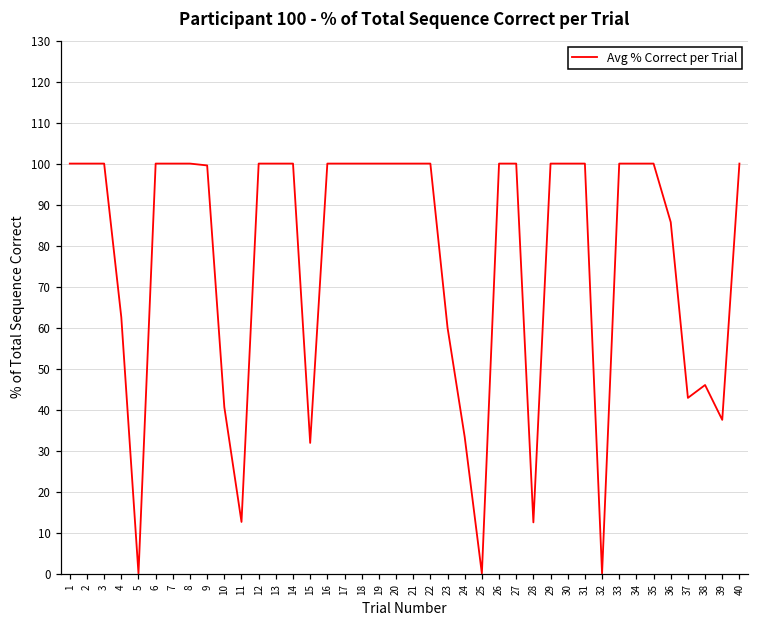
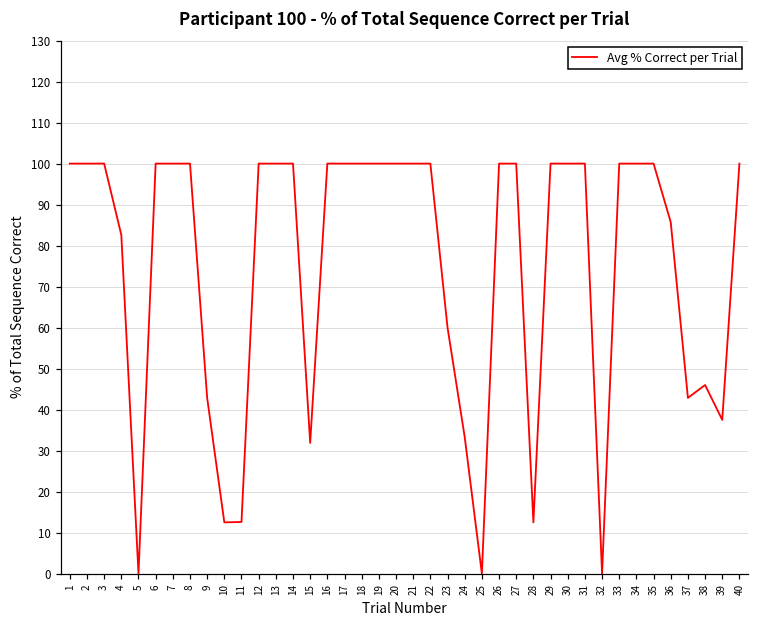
4: 63 -> 83
9: 100 -> 43
10: 41 -> 13
